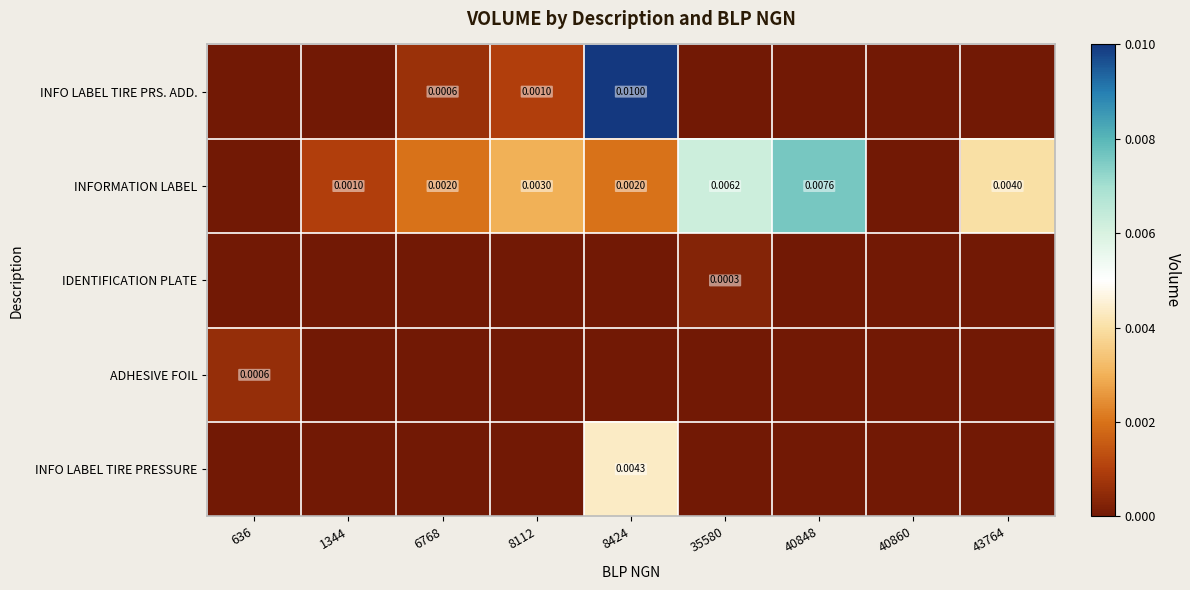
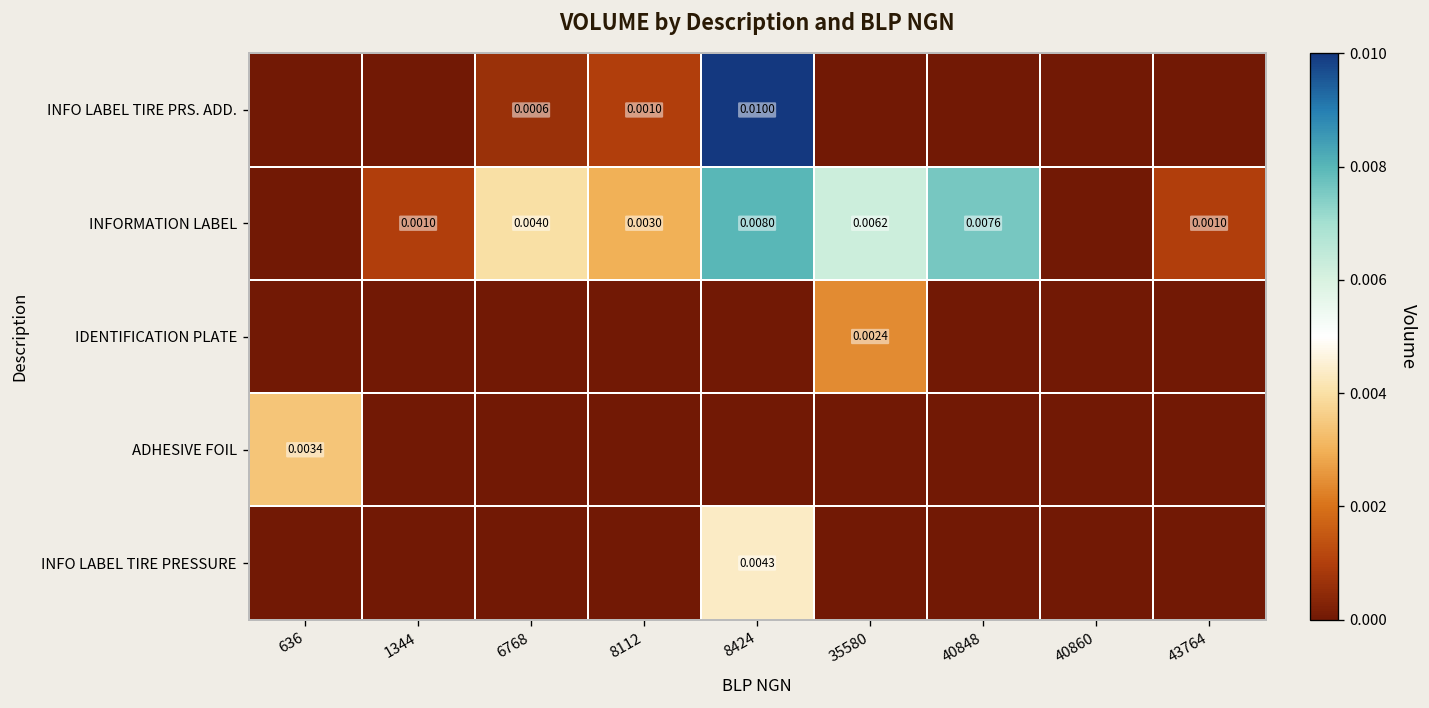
INFORMATION LABEL, 6768: 0.0020 -> 0.0040
INFORMATION LABEL, 8424: 0.0020 -> 0.0080
INFORMATION LABEL, 43764: 0.0040 -> 0.0010
IDENTIFICATION PLATE, 35580: 0.0003 -> 0.0024
ADHESIVE FOIL, 636: 0.0006 -> 0.0034
